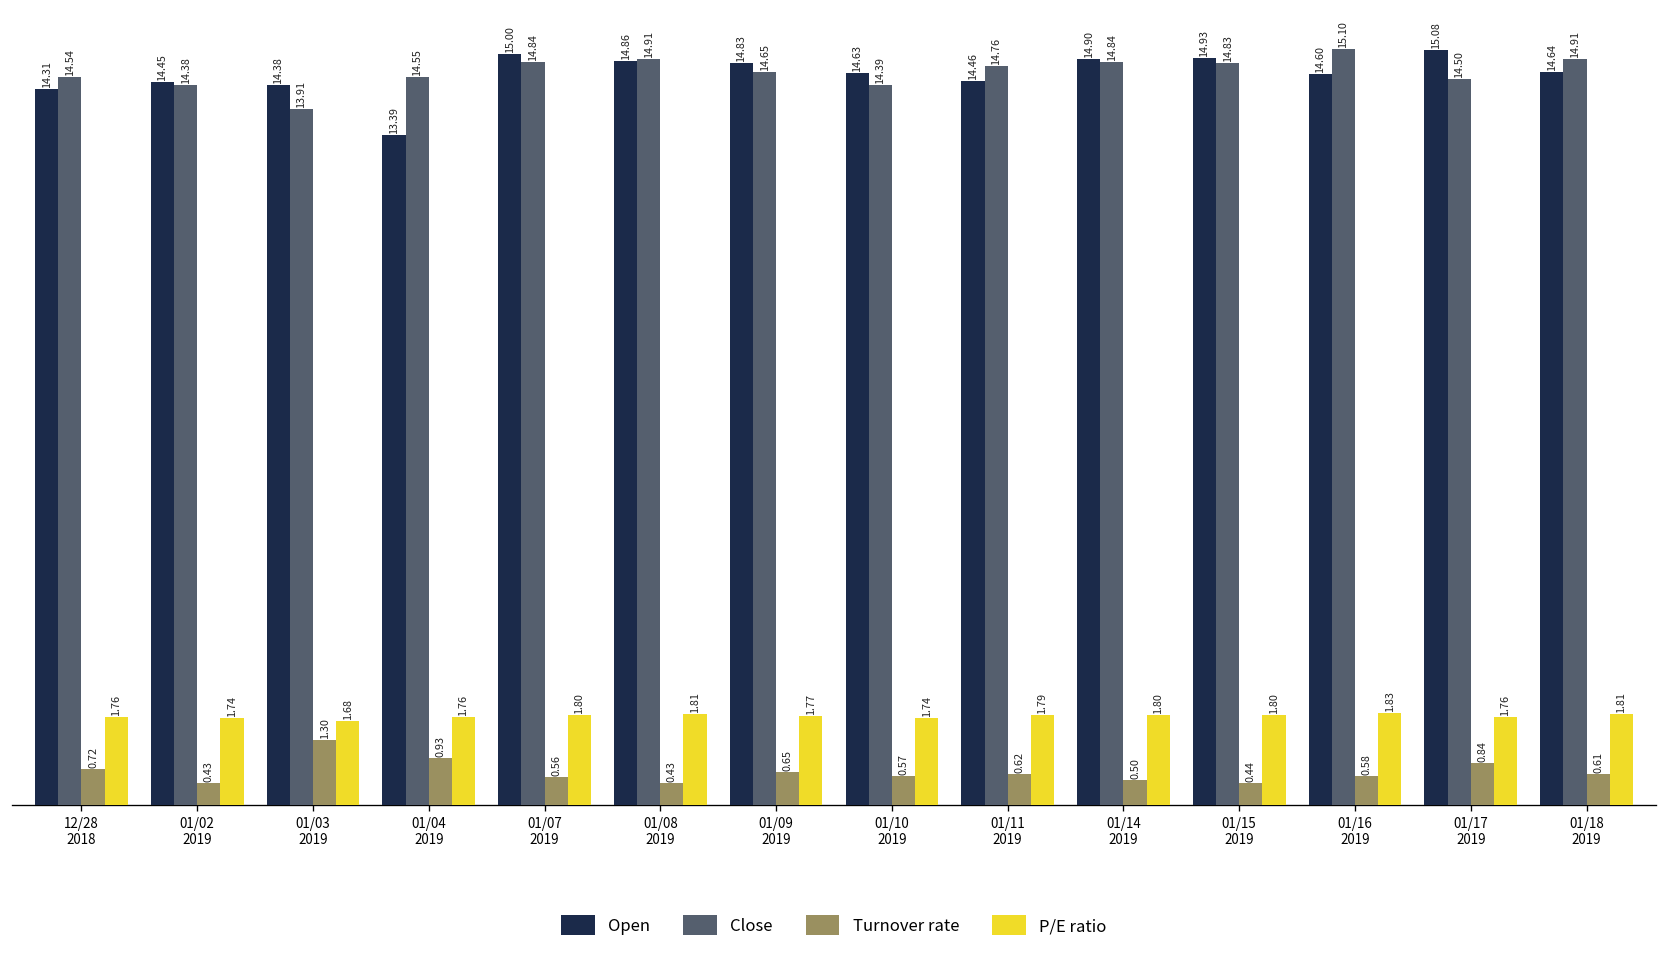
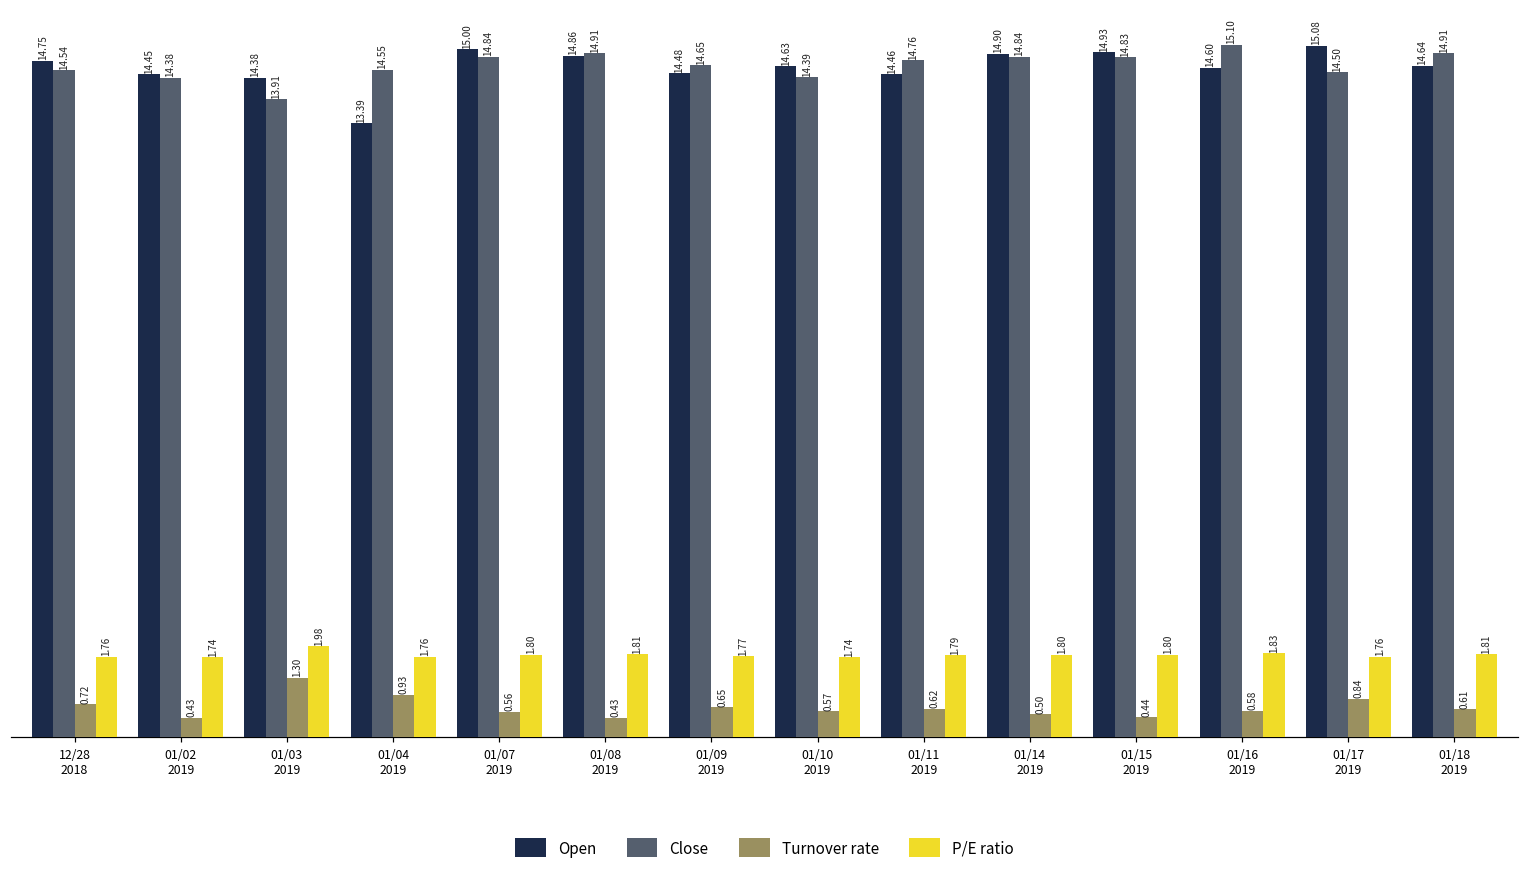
Open, 12/28 2018: 14.31 -> 14.75
P/E ratio, 01/03 2019: 1.68 -> 1.98
Open, 01/09 2019: 14.83 -> 14.48
